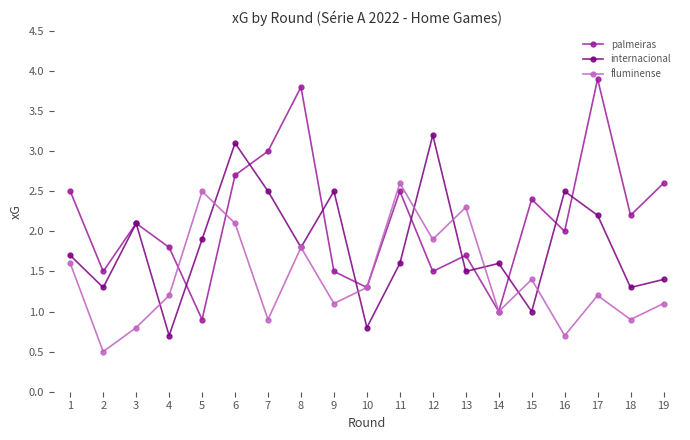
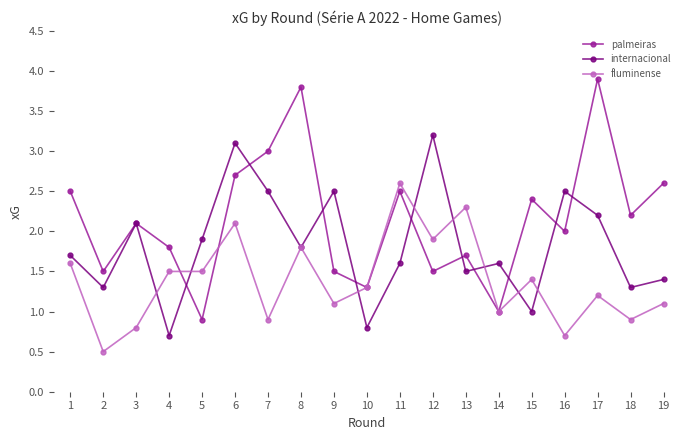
fluminense, 4: 1.2 -> 1.5
fluminense, 5: 2.5 -> 1.5
